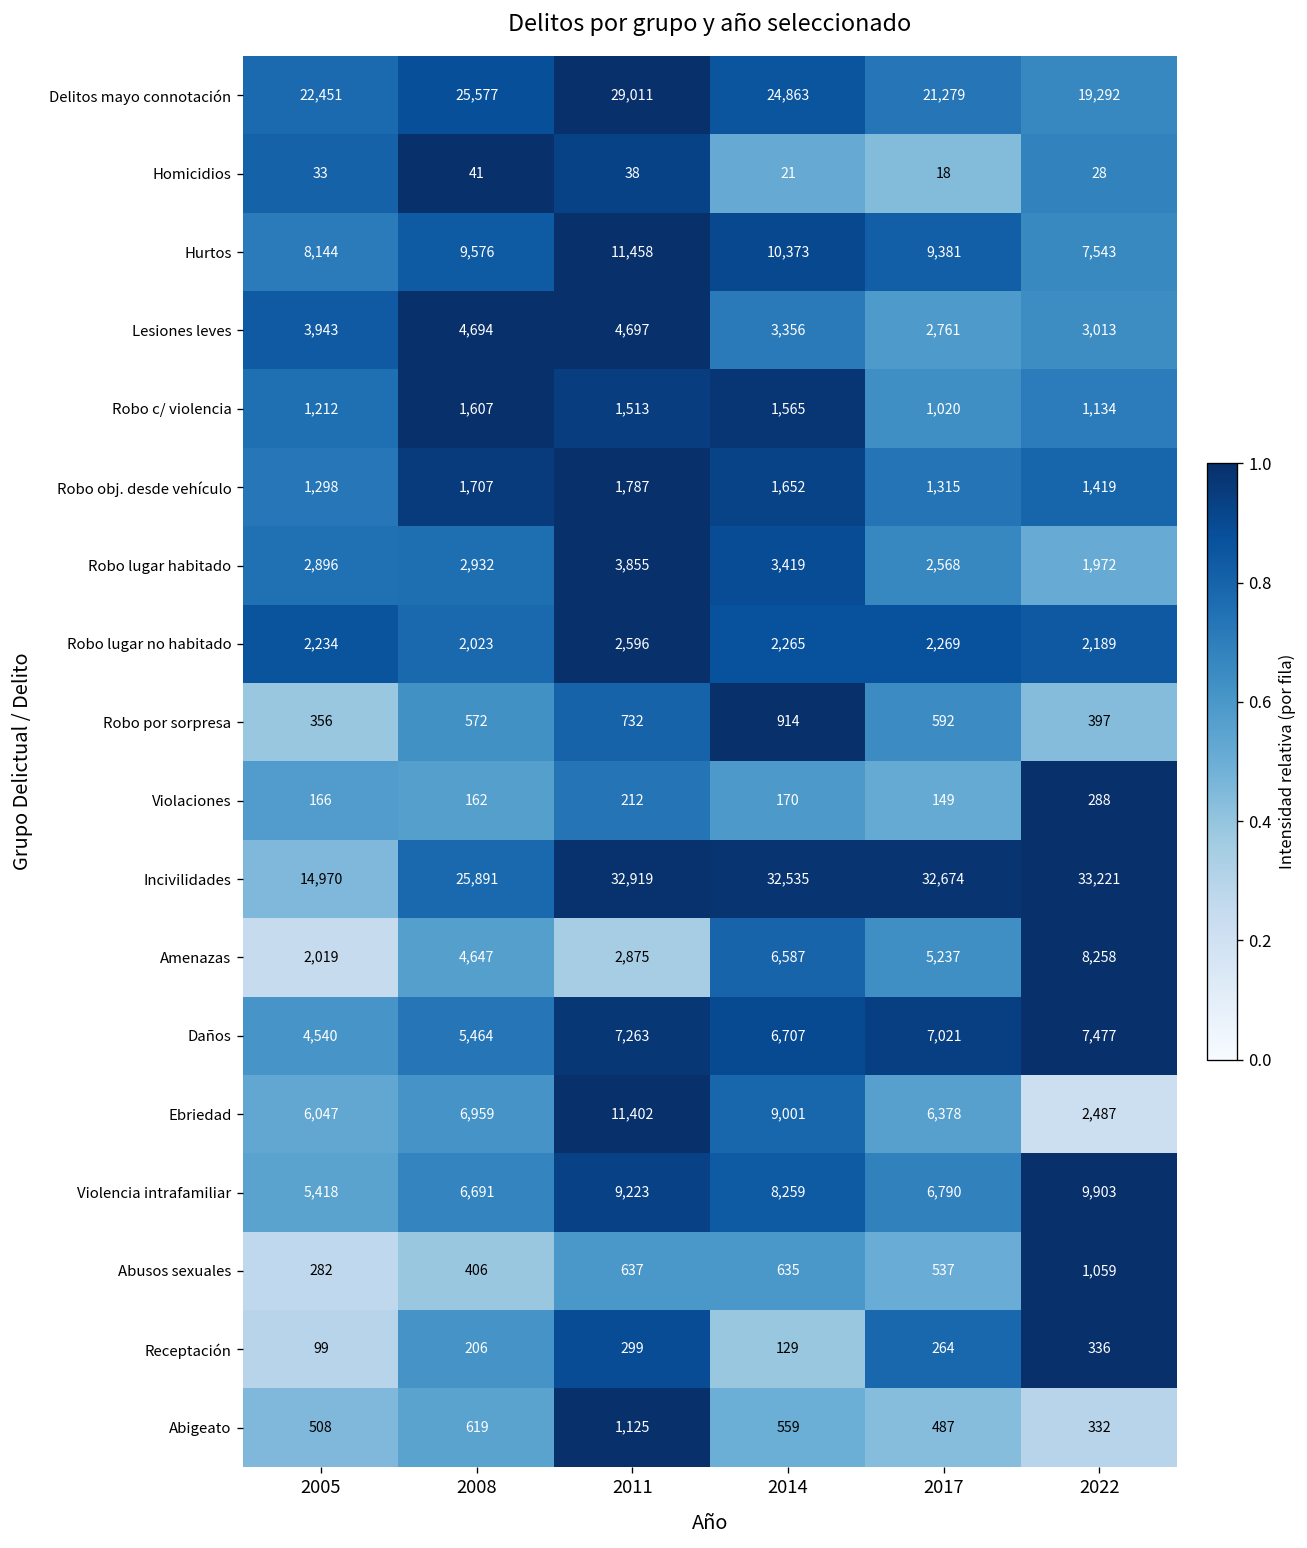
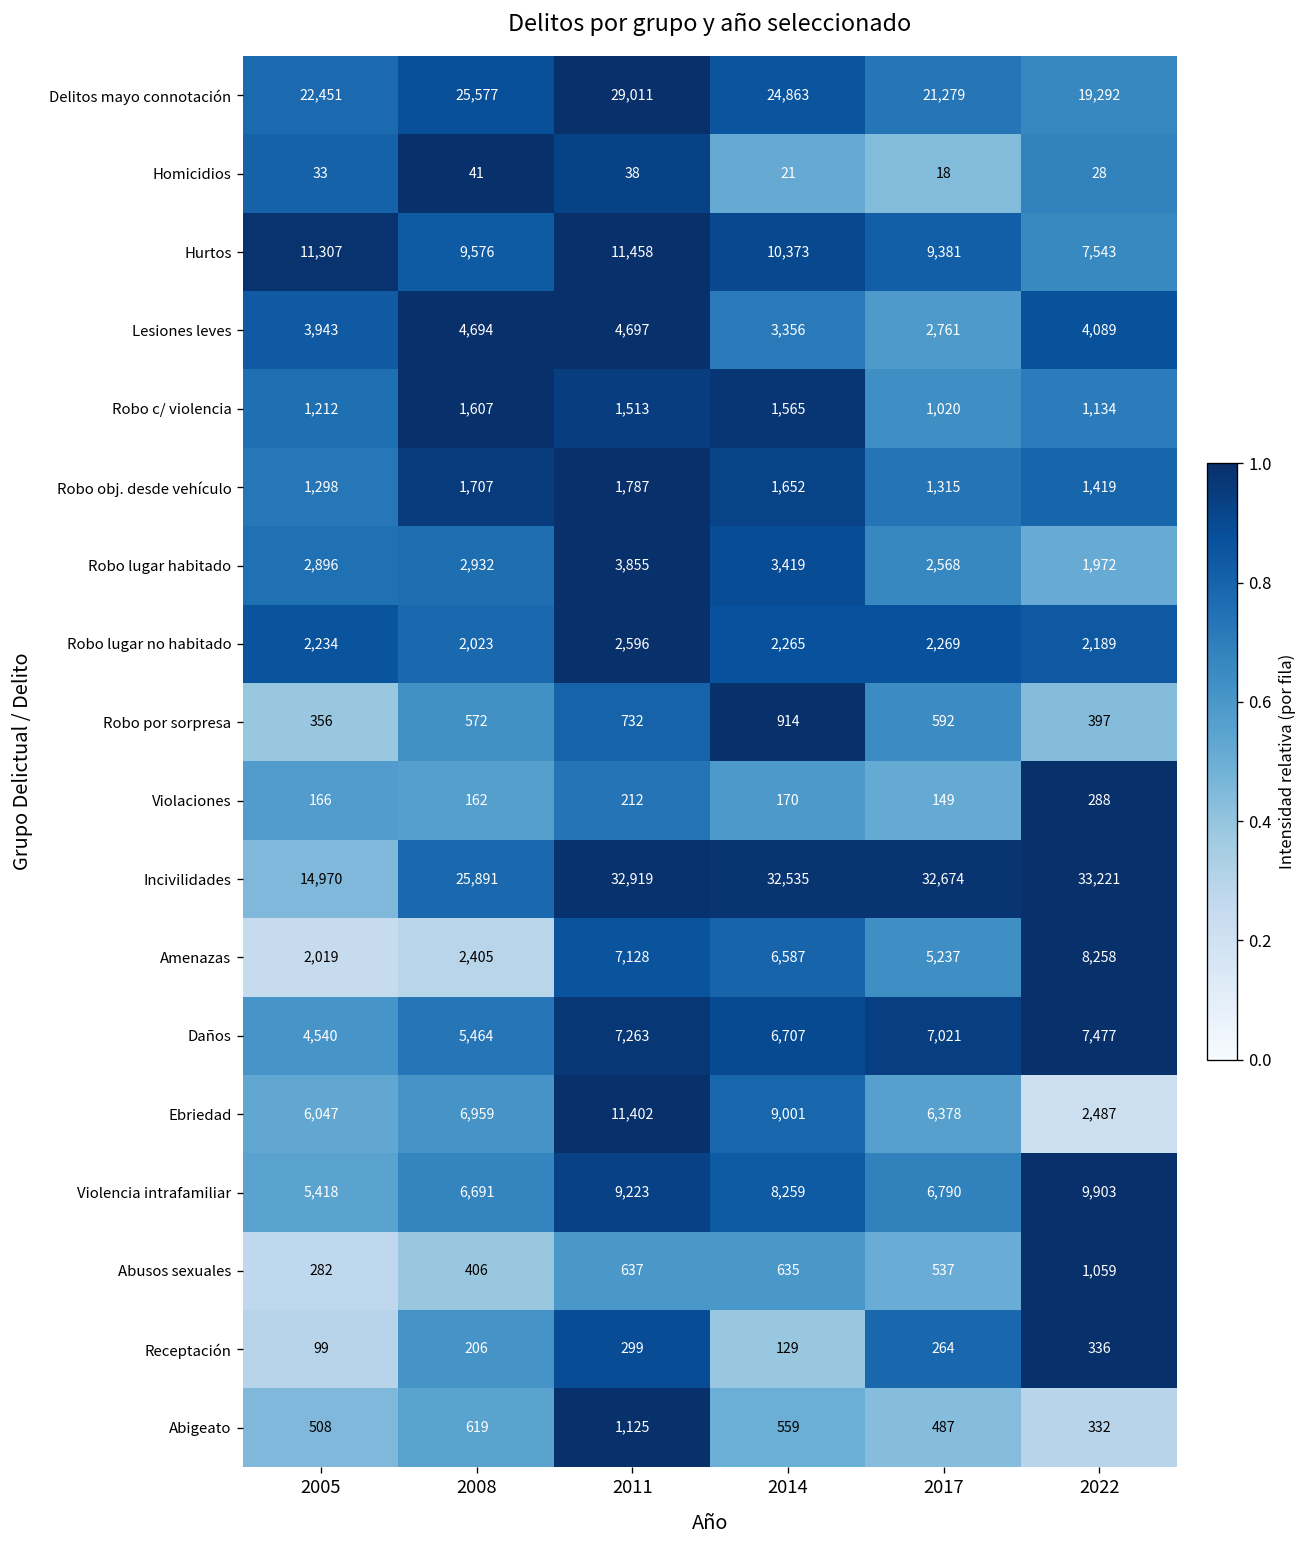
Hurtos, 2005: 8,144 -> 11,307
Lesiones leves, 2022: 3,013 -> 4,089
Amenazas, 2008: 4,647 -> 2,405
Amenazas, 2011: 2,875 -> 7,128
